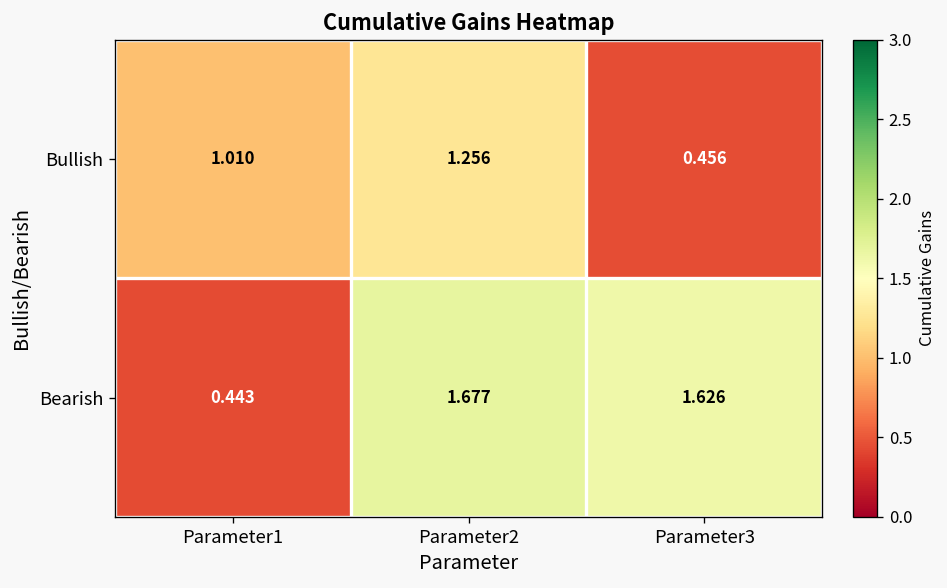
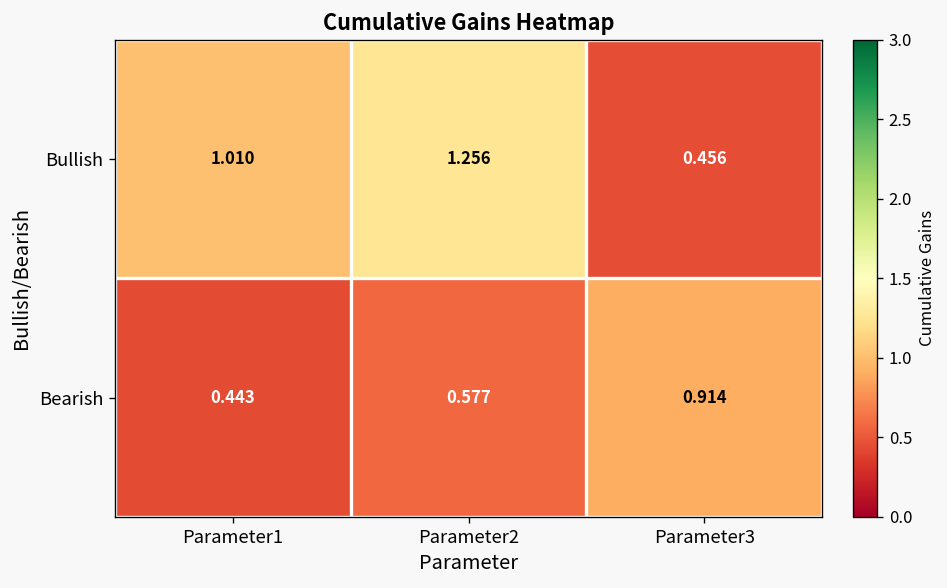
Bearish, Parameter2: 1.677 -> 0.577
Bearish, Parameter3: 1.626 -> 0.914
